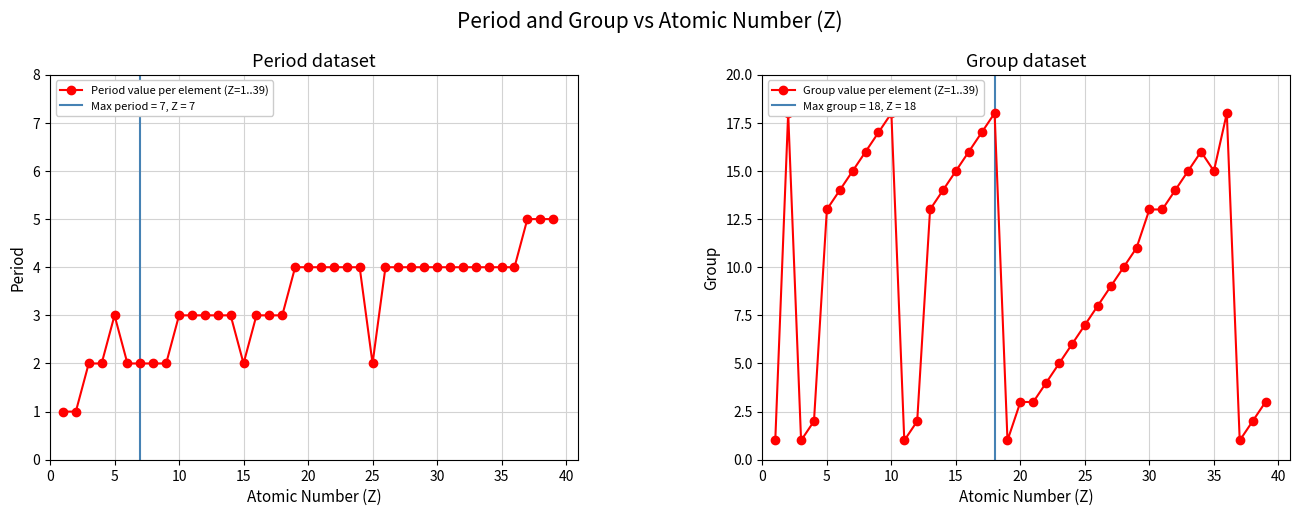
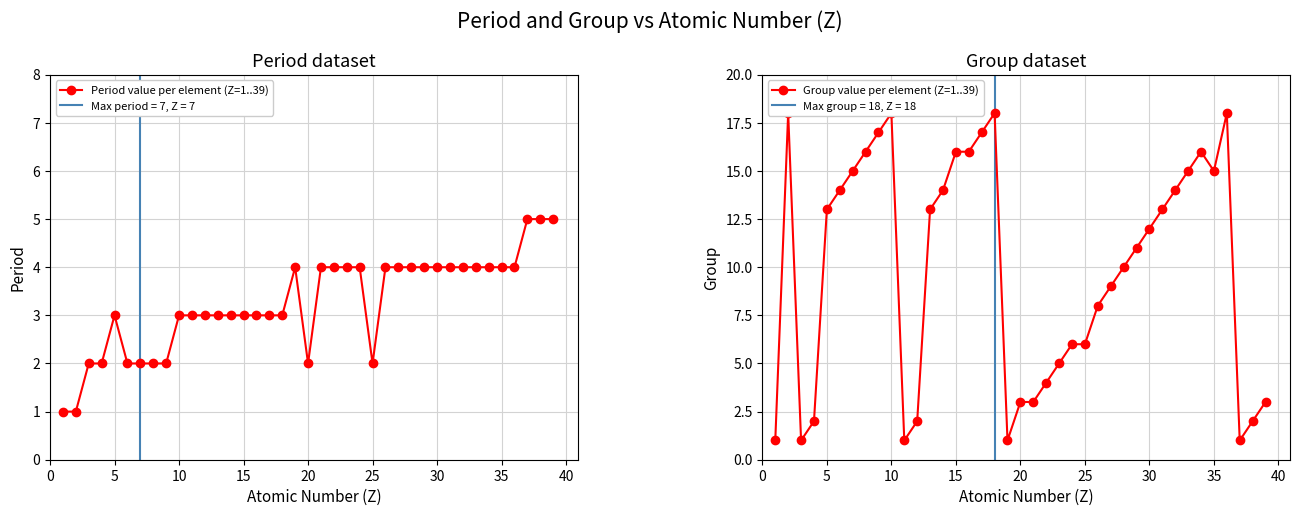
Period dataset, 15: 2 -> 3
Period dataset, 20: 4 -> 2
Group dataset, 15: 15 -> 16
Group dataset, 25: 7 -> 6
Group dataset, 30: 13 -> 12
